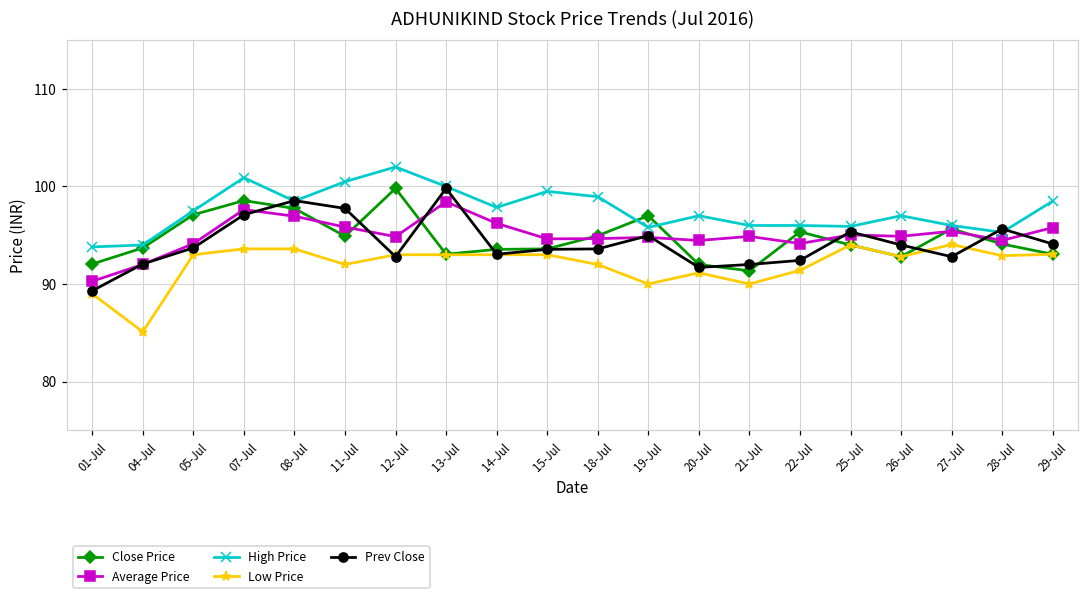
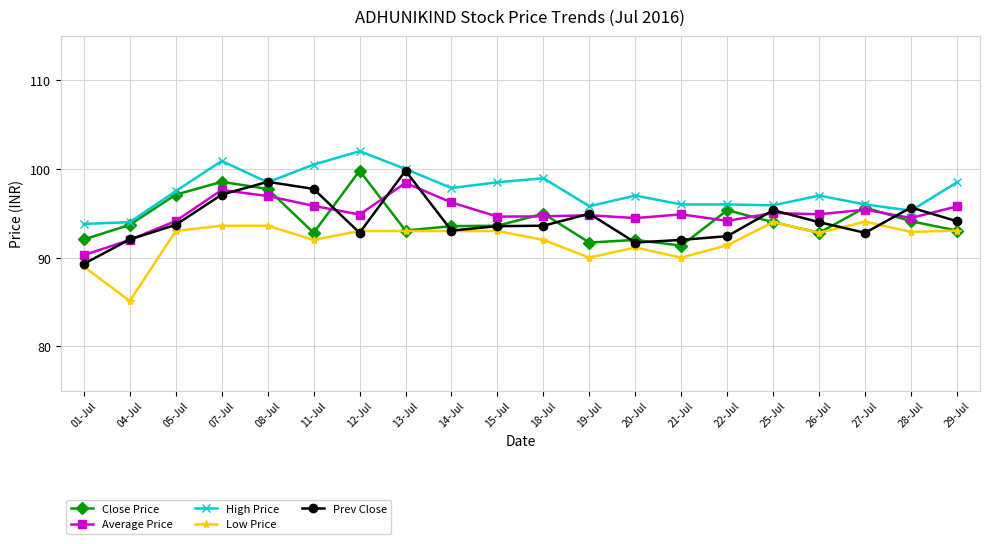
Close Price, 11-Jul: 95 -> 93
High Price, 15-Jul: 100 -> 99
Close Price, 19-Jul: 97 -> 92
